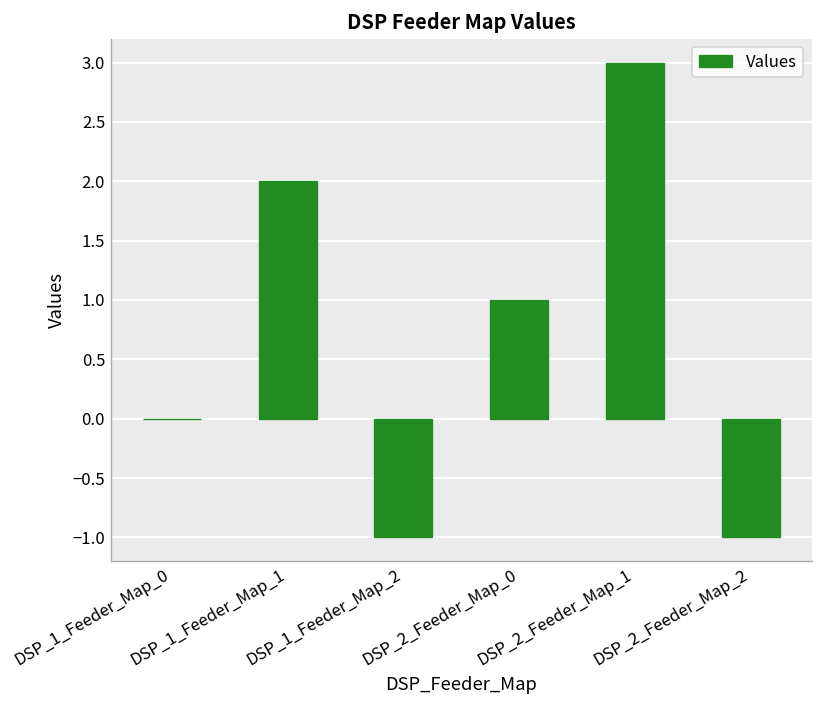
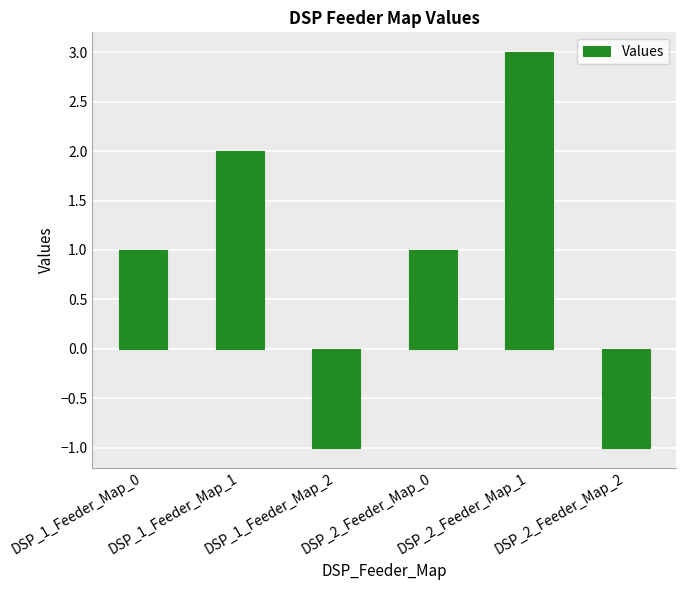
DSP_1_Feeder_Map_0: 0 -> 1
